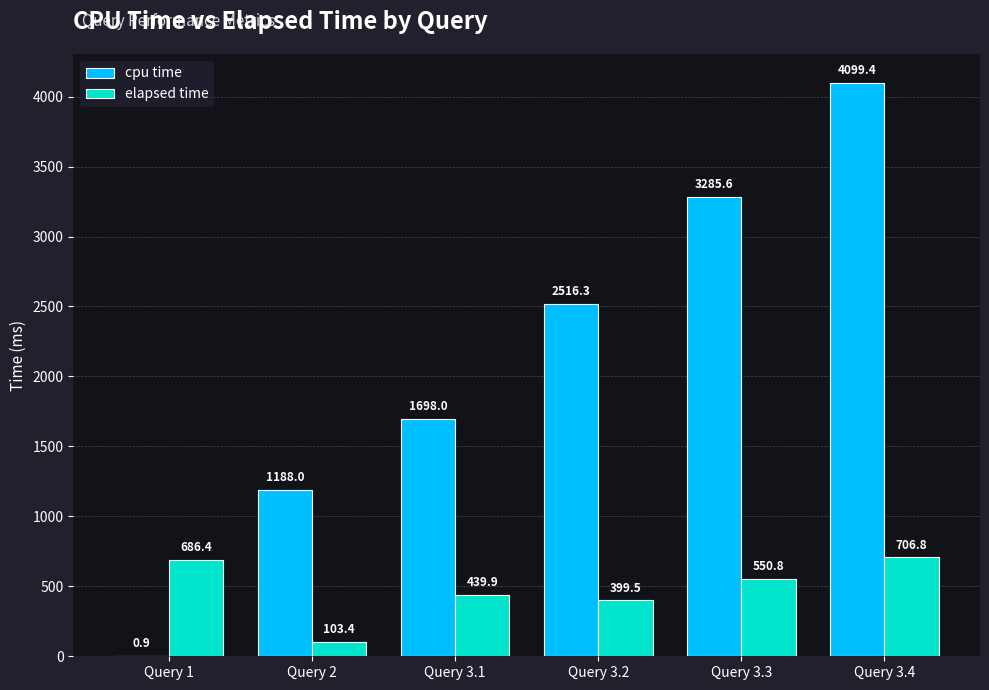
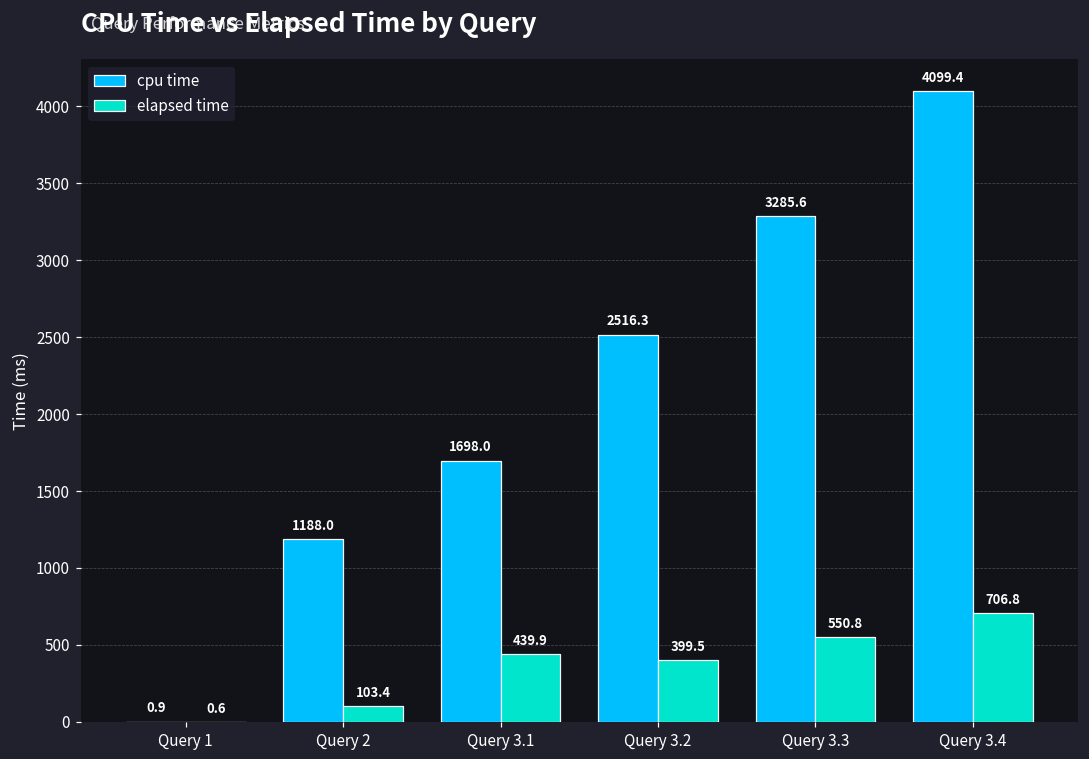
elapsed time, Query 1: 686.4 -> 0.6
